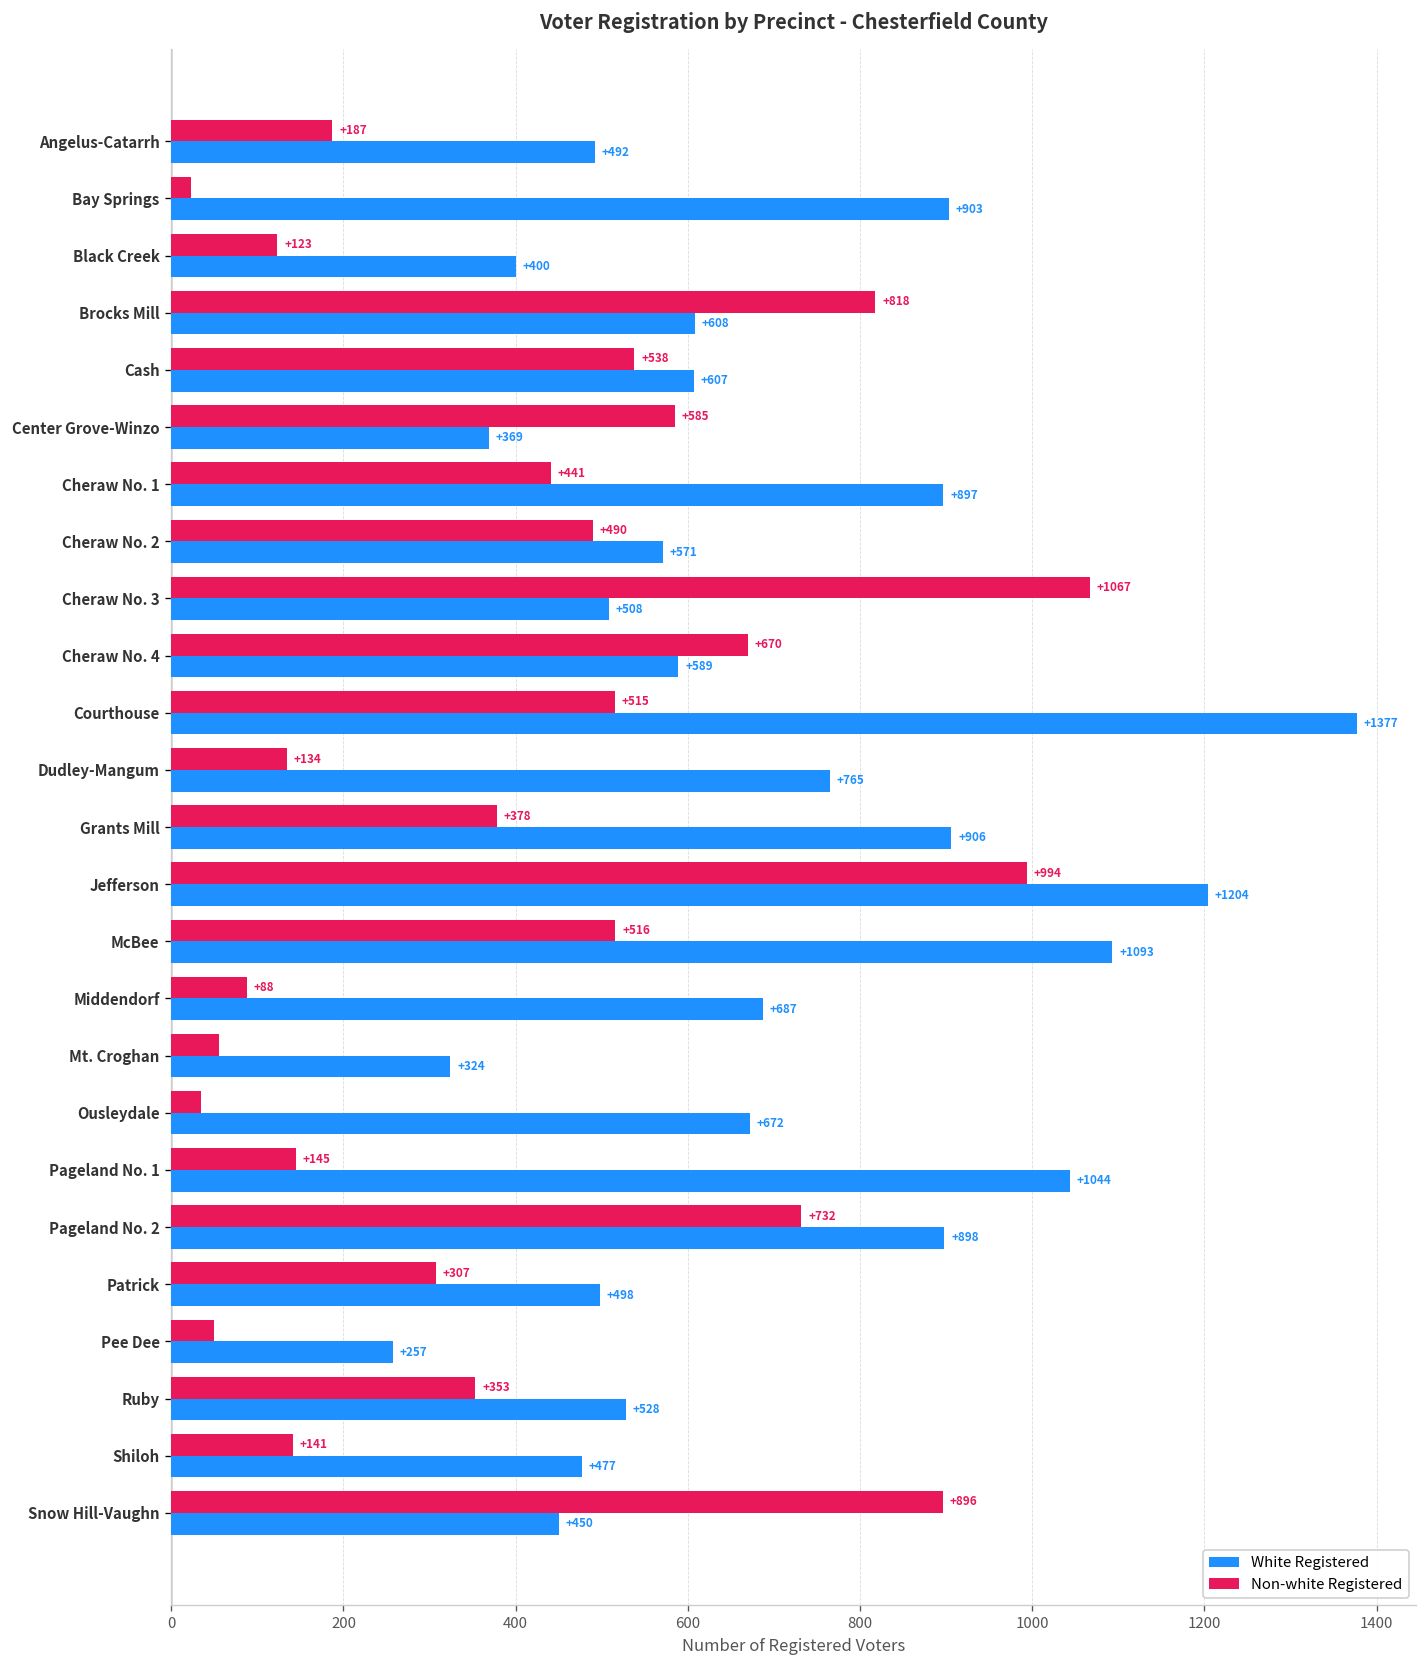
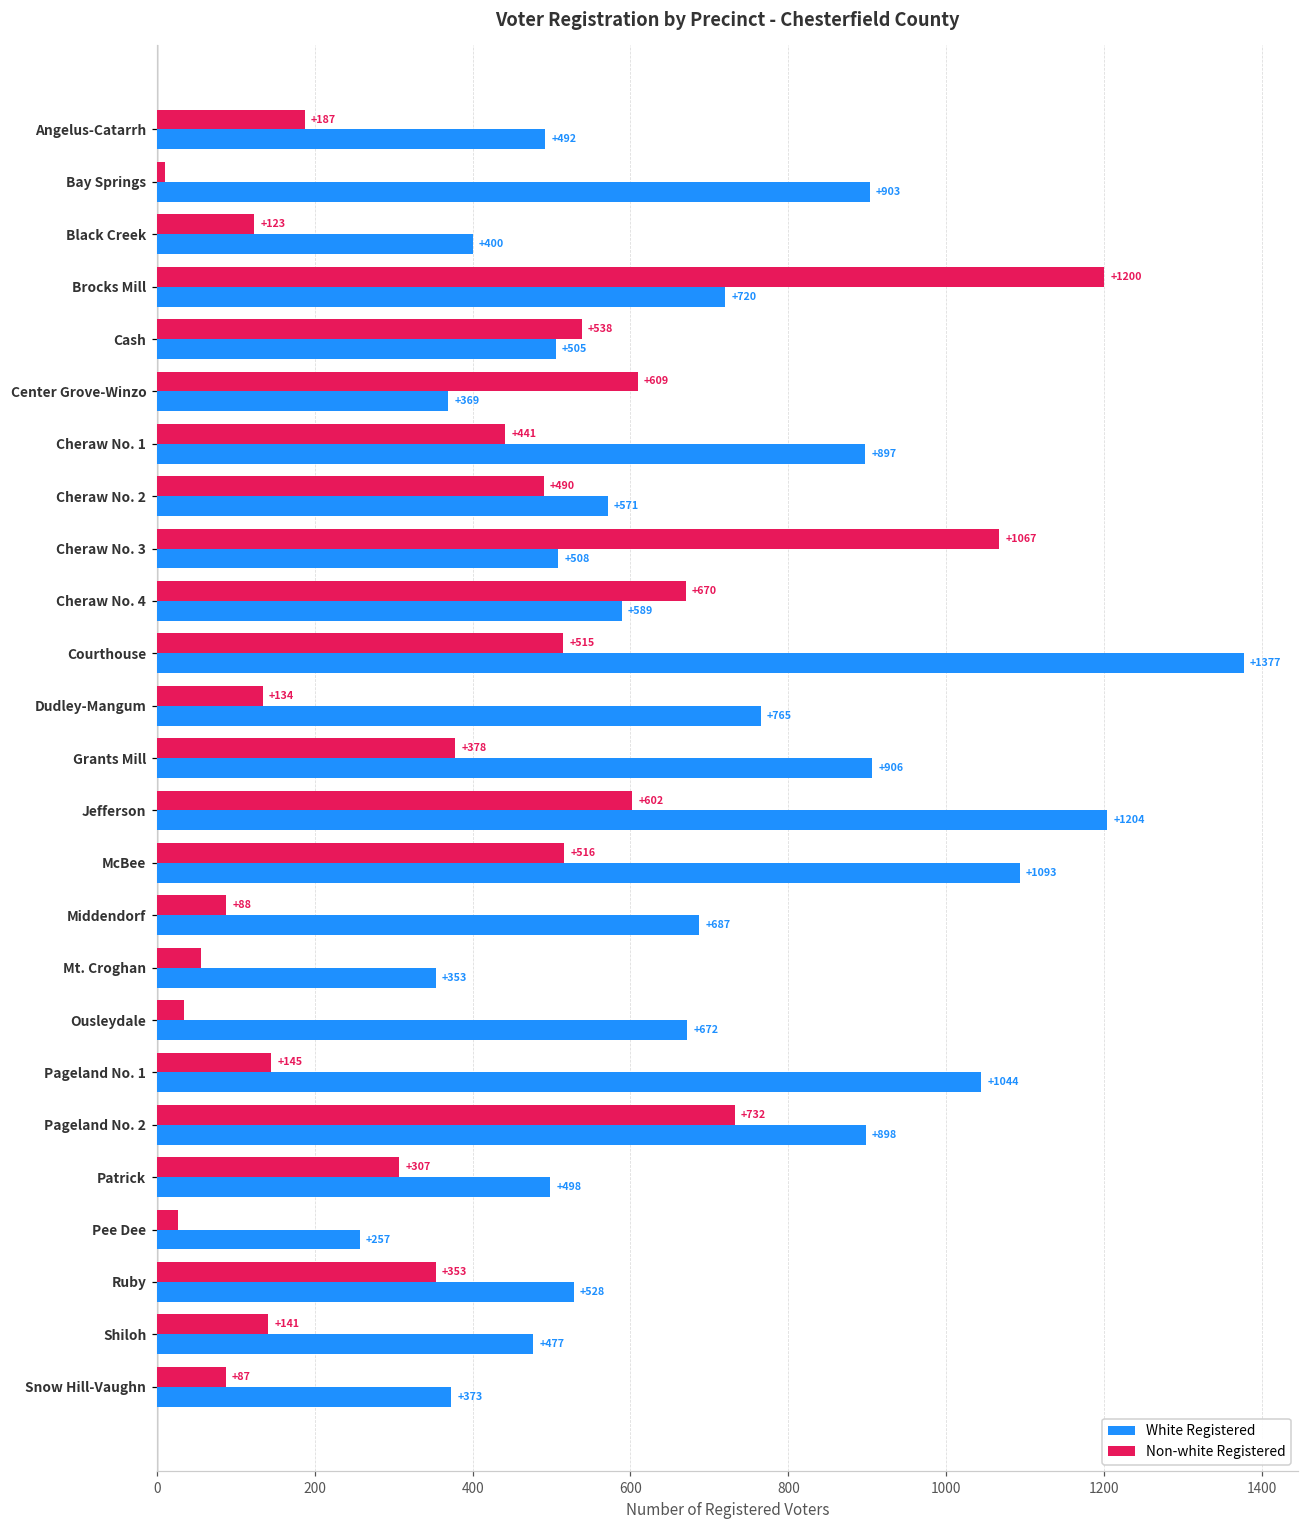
Non-white Registered, Bay Springs: 20 -> 10
Non-white Registered, Brocks Mill: +818 -> +1200
White Registered, Brocks Mill: +608 -> +720
White Registered, Cash: +607 -> +505
Non-white Registered, Center Grove-Winzo: +585 -> +609
Non-white Registered, Jefferson: +994 -> +602
White Registered, Mt. Croghan: +324 -> +353
Non-white Registered, Pee Dee: 50 -> 30
Non-white Registered, Snow Hill-Vaughn: +896 -> +87
White Registered, Snow Hill-Vaughn: +450 -> +373
